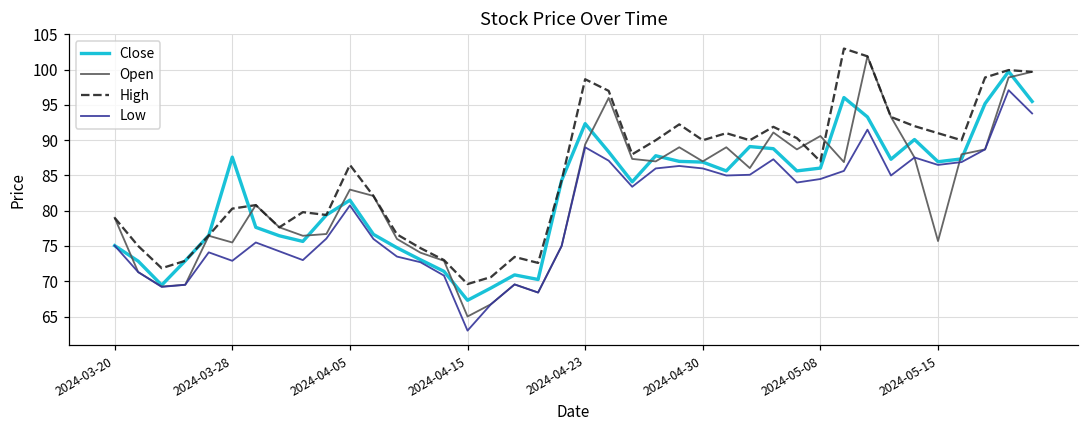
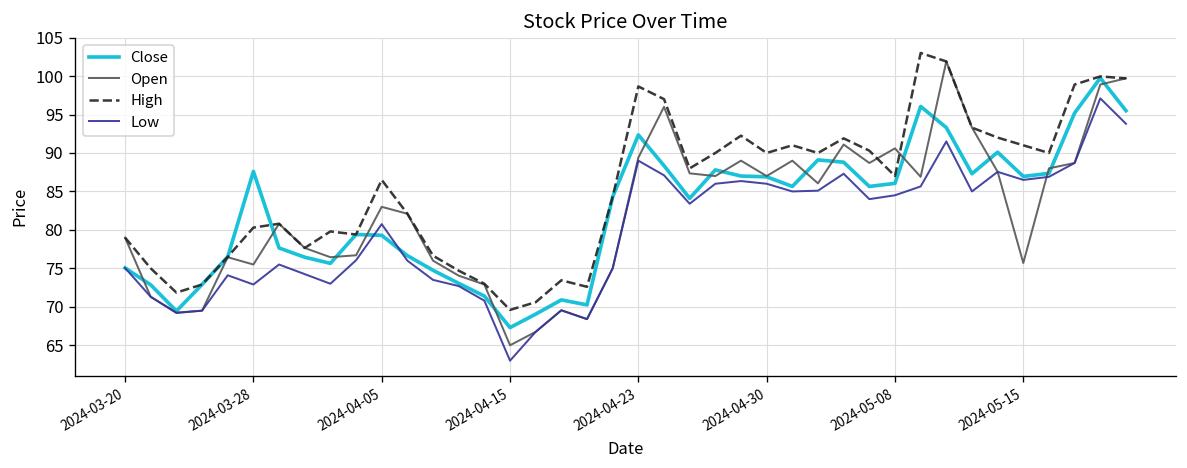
Close, 2024-04-05: 82 -> 79
